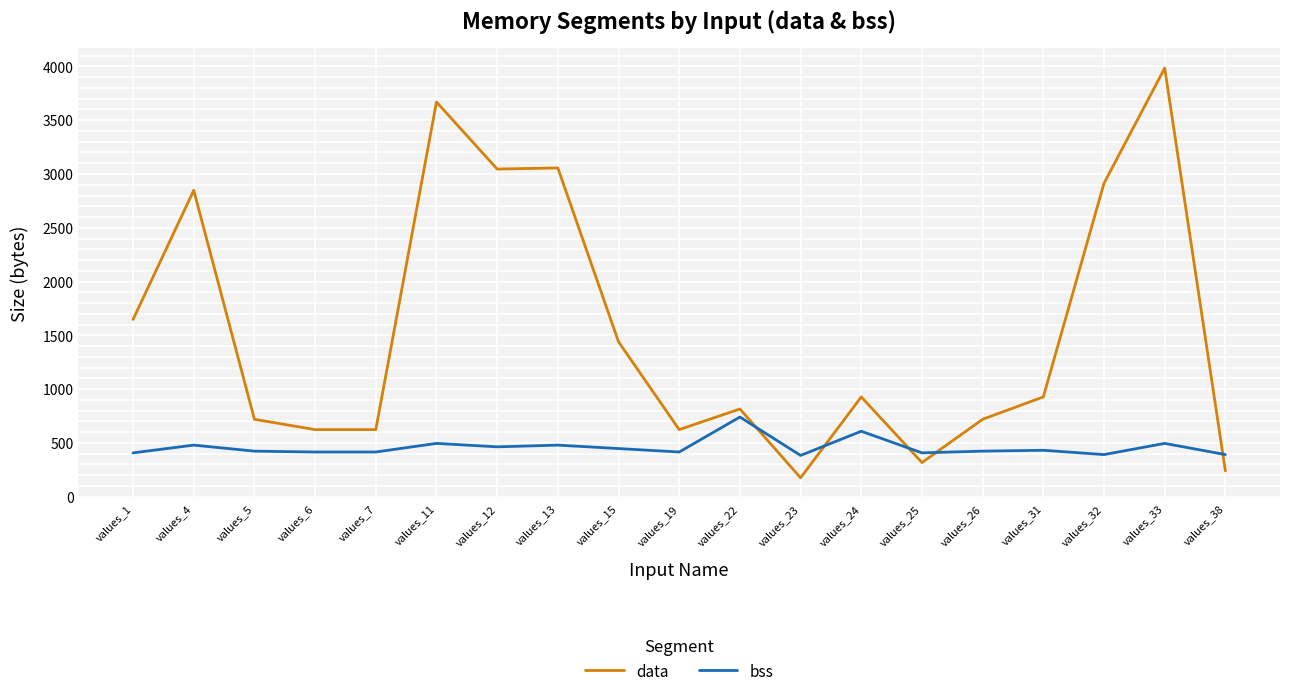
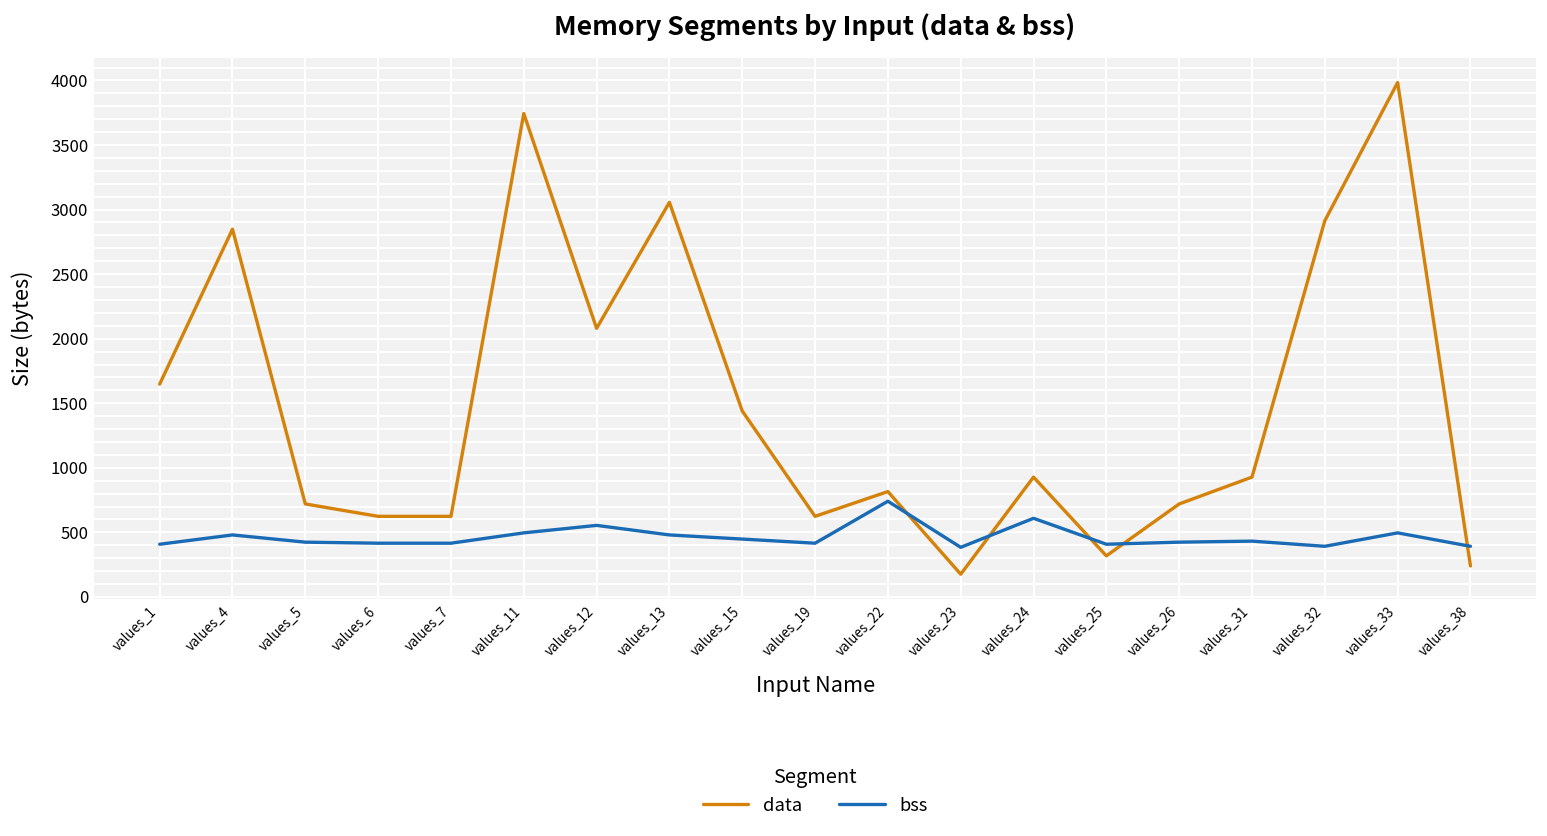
data, values_11: 3670 -> 3740
data, values_12: 3050 -> 2080
bss, values_12: 460 -> 550
